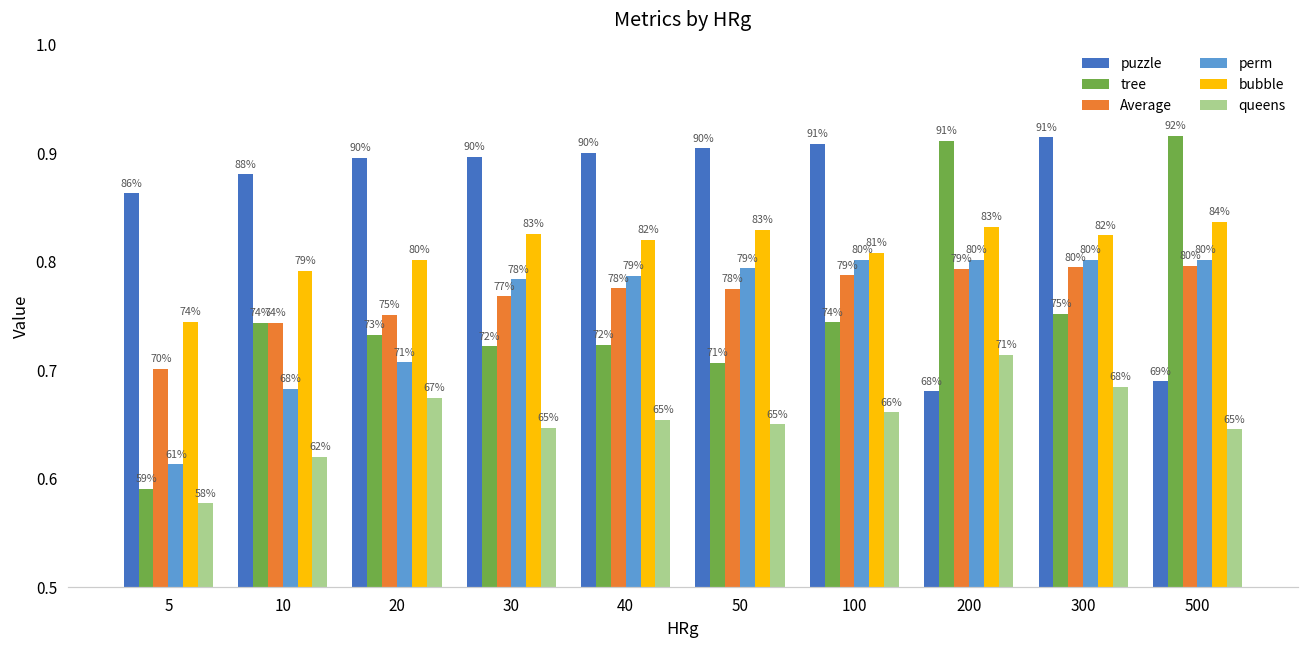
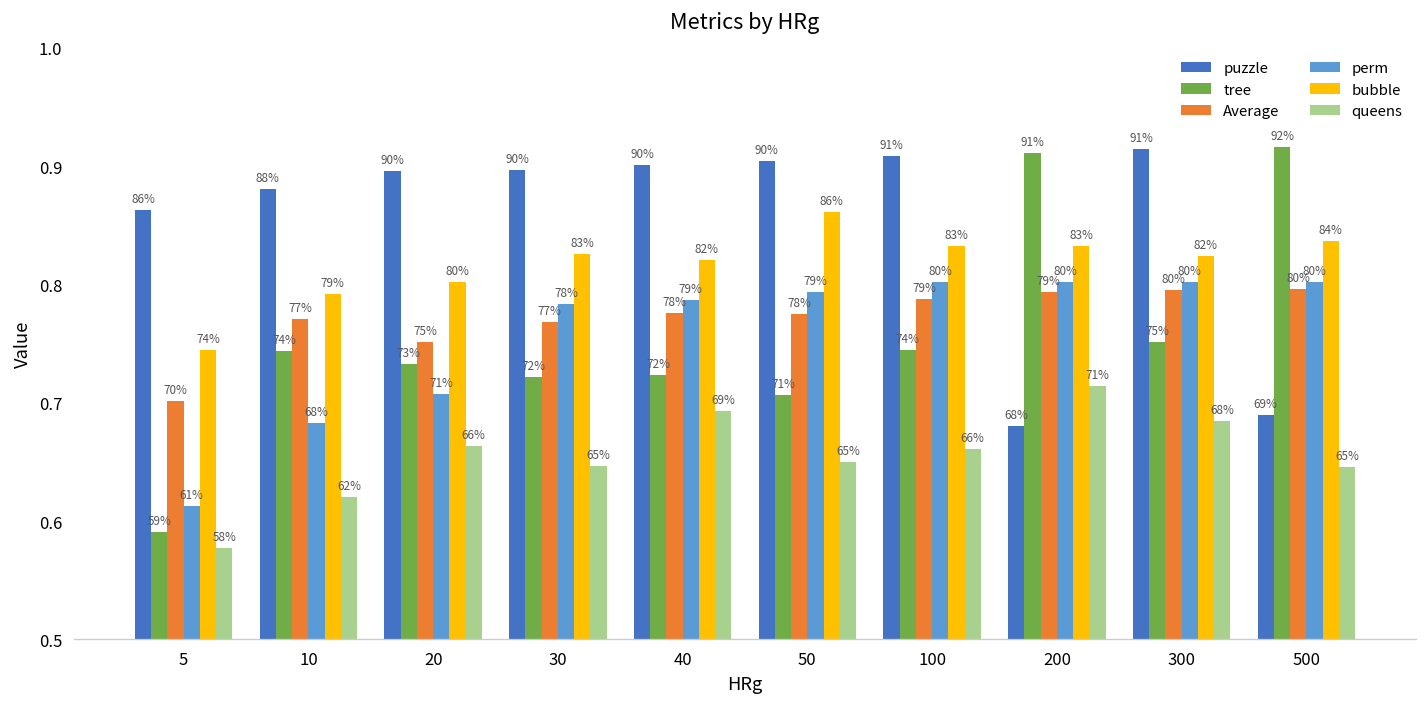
Average, 10: 74% -> 77%
queens, 20: 67% -> 66%
queens, 40: 65% -> 69%
bubble, 50: 83% -> 86%
bubble, 100: 81% -> 83%
